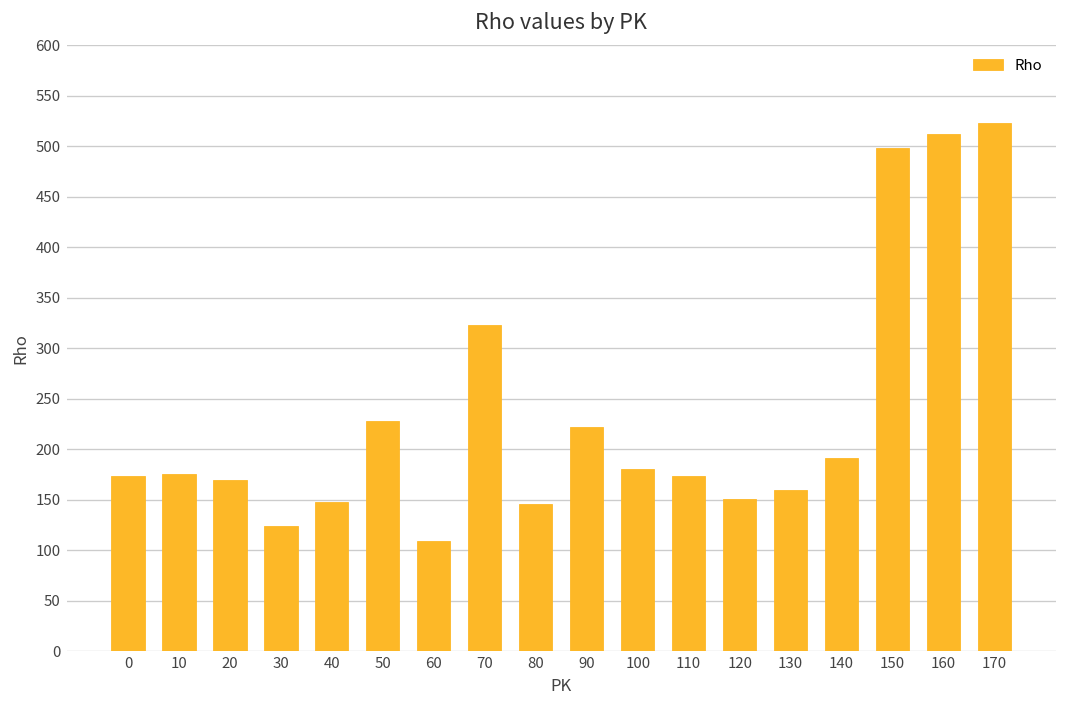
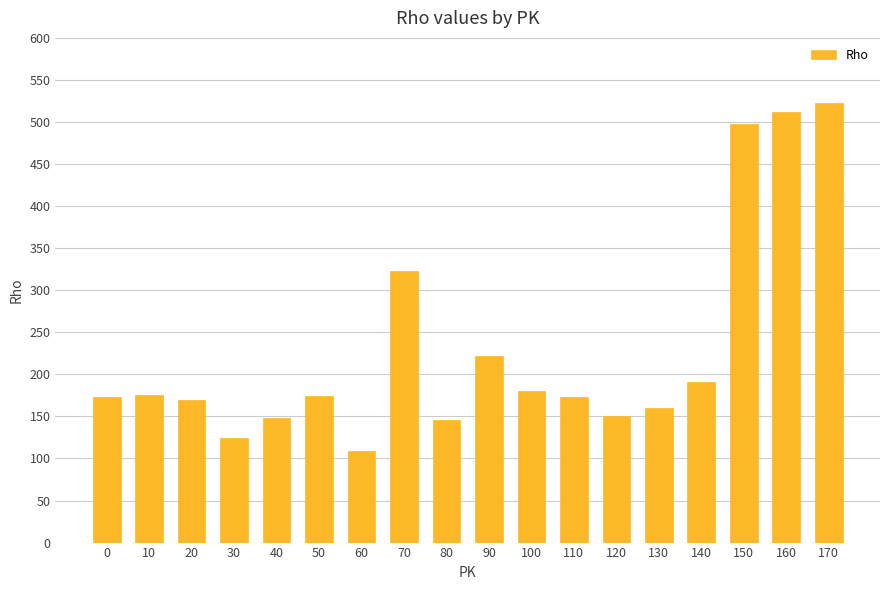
50: 230 -> 170
